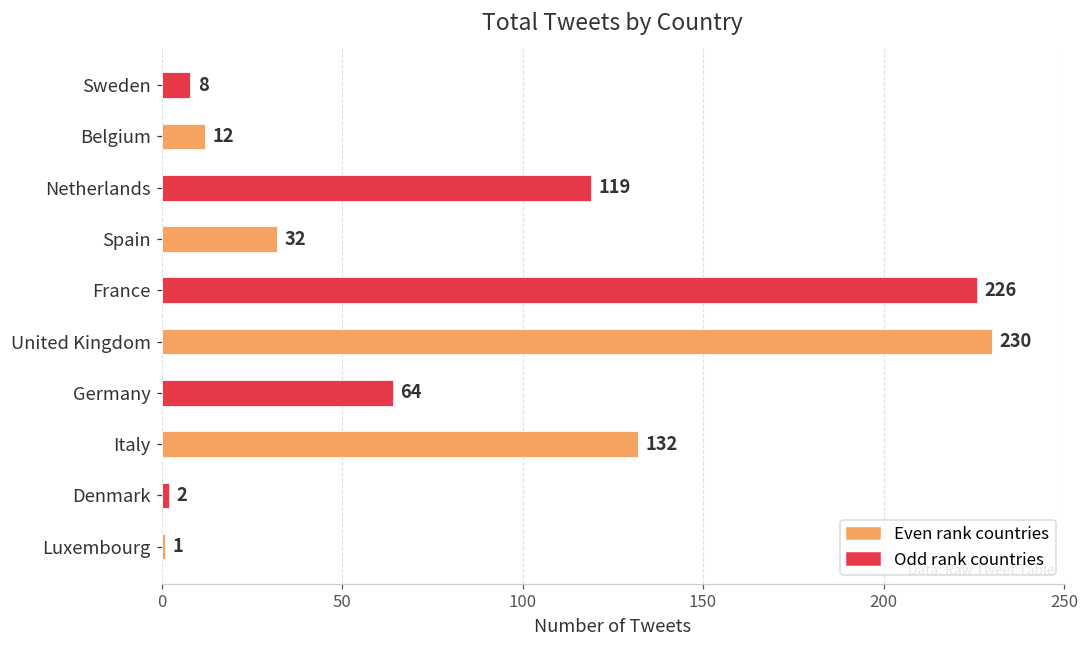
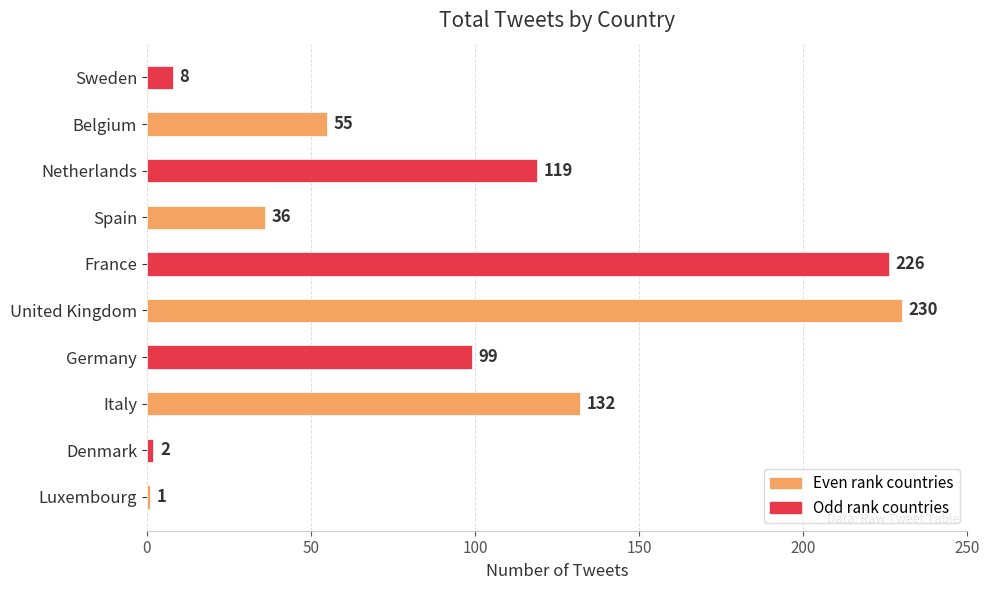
Belgium: 12 -> 55
Spain: 32 -> 36
Germany: 64 -> 99
